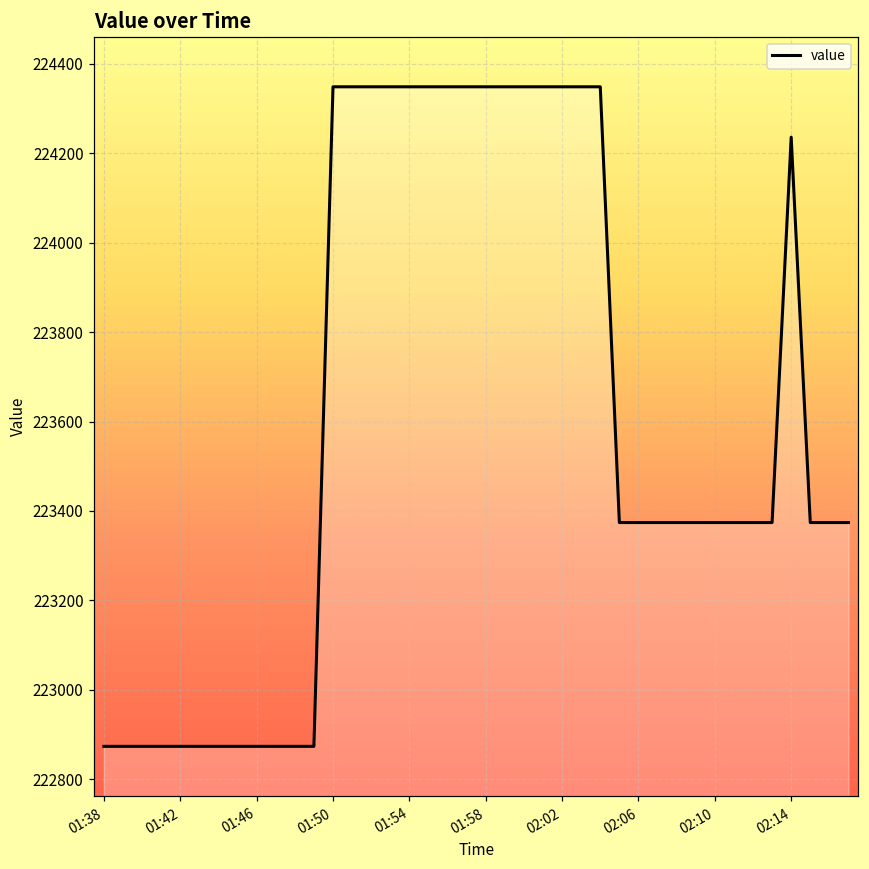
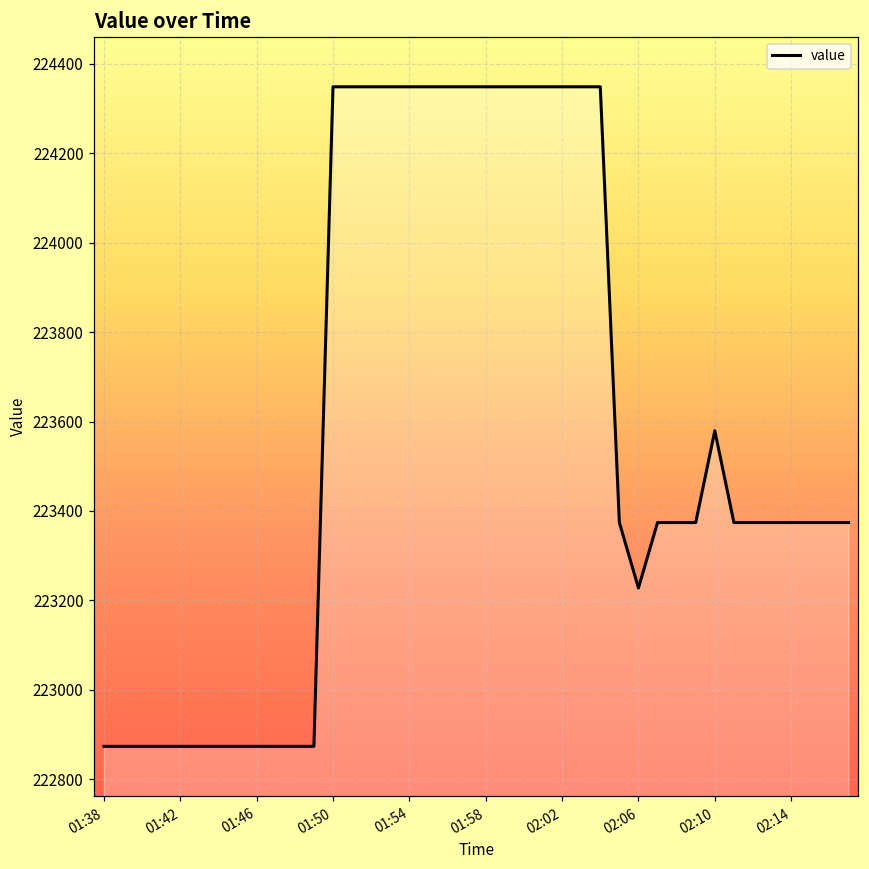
02:06: 223370 -> 223230
02:10: 223370 -> 223580
02:14: 224240 -> 223370
